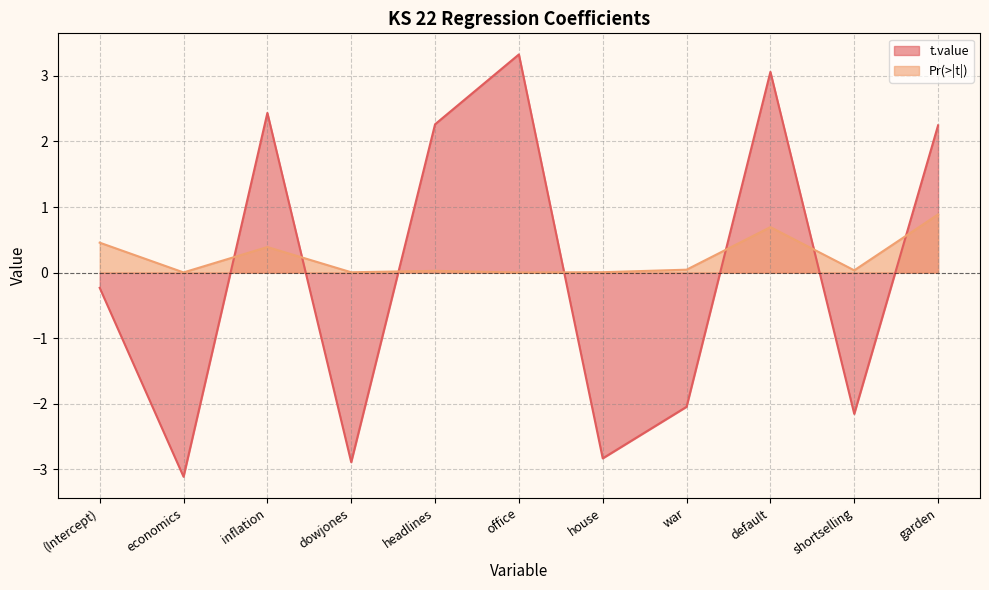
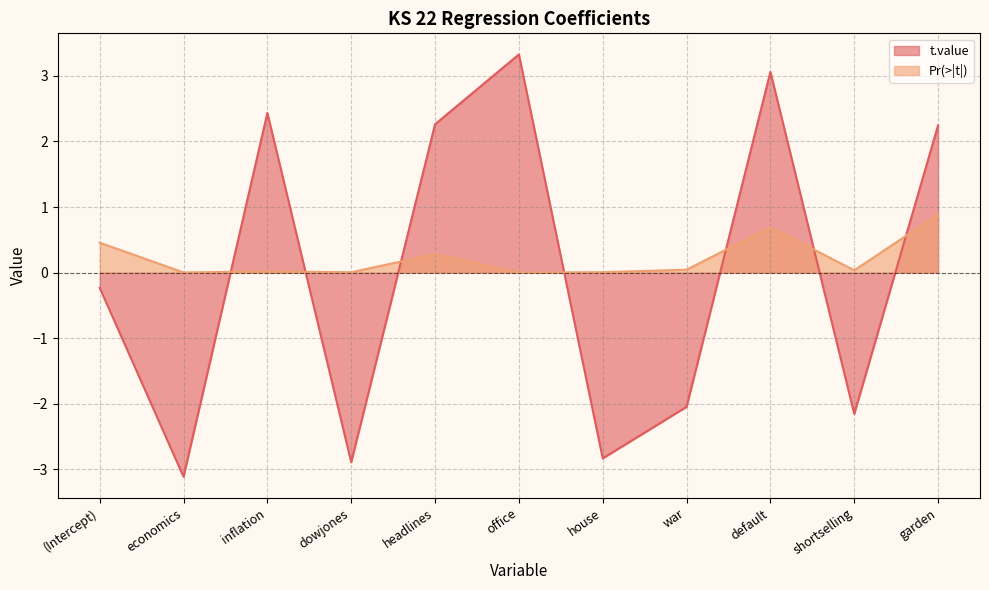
Pr(>|t|), inflation: 0.4 -> 0.0
Pr(>|t|), headlines: 0.0 -> 0.3
